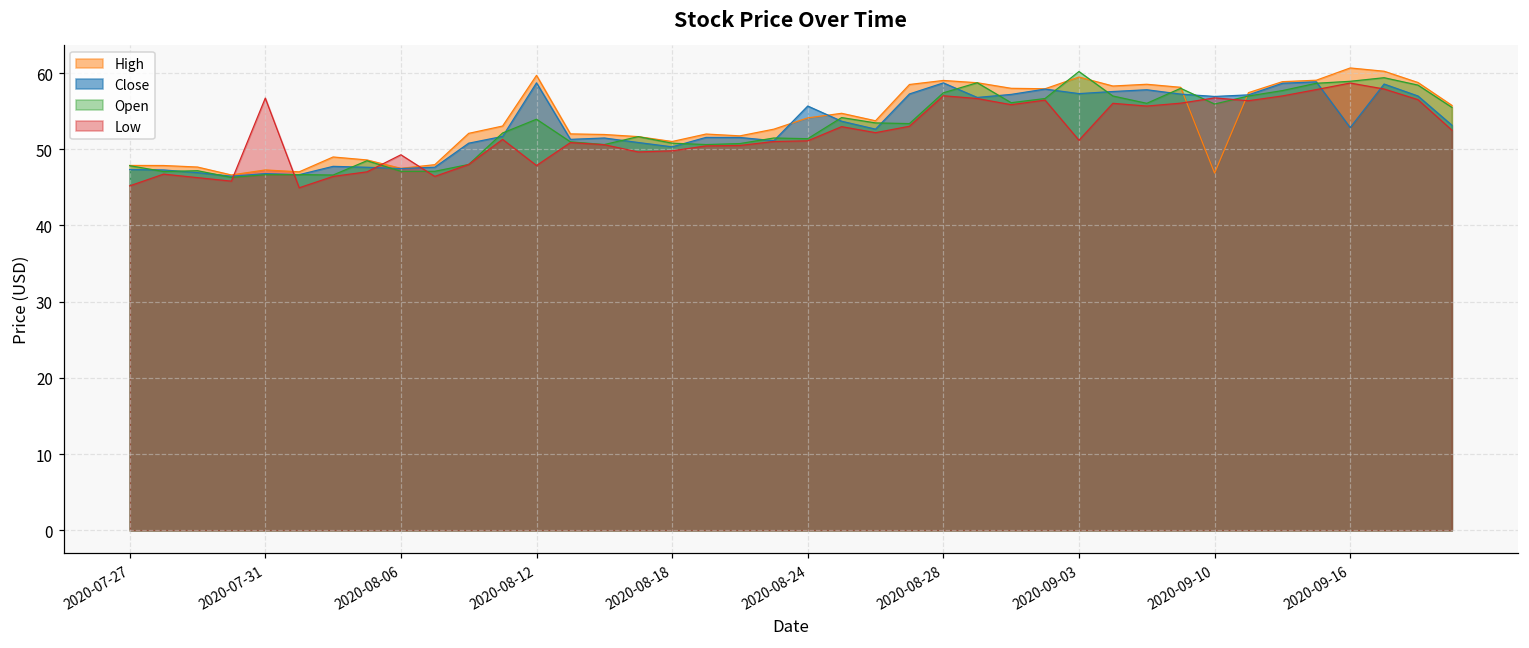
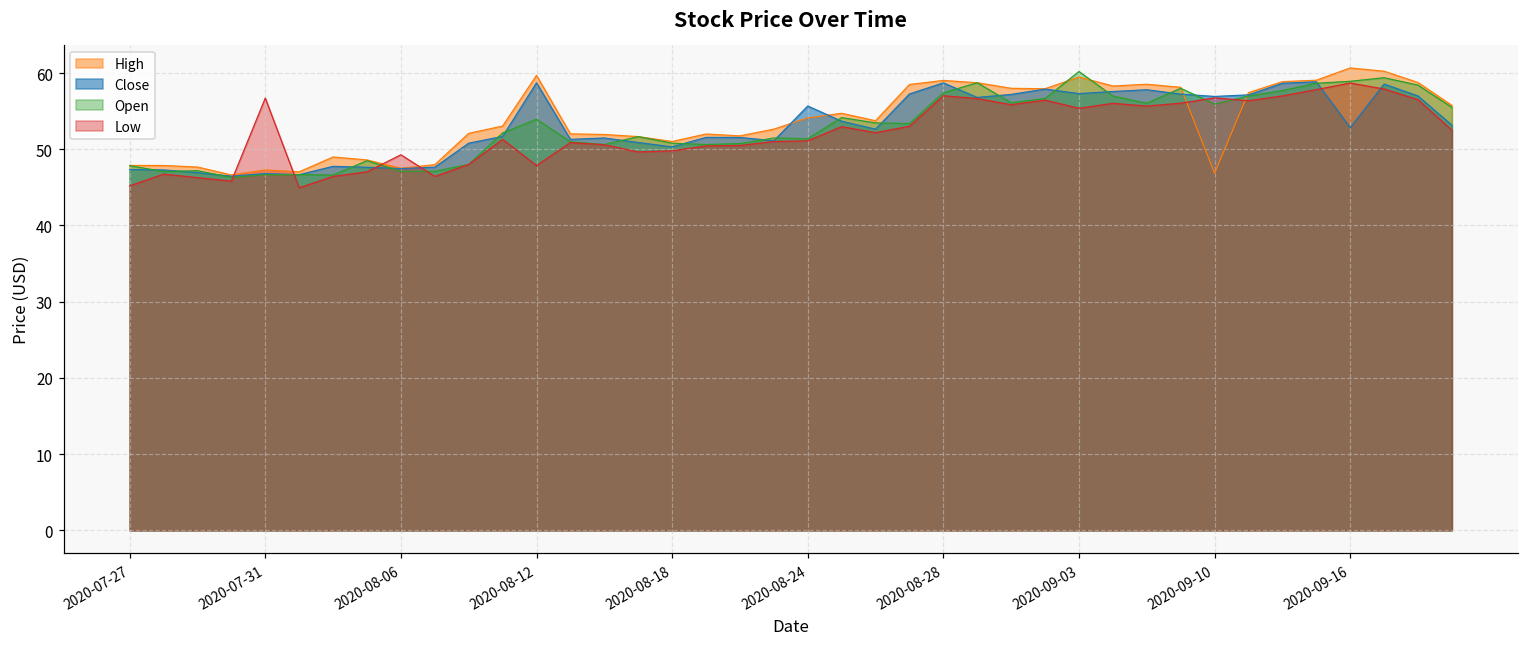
Low, 2020-09-03: 51 -> 55
